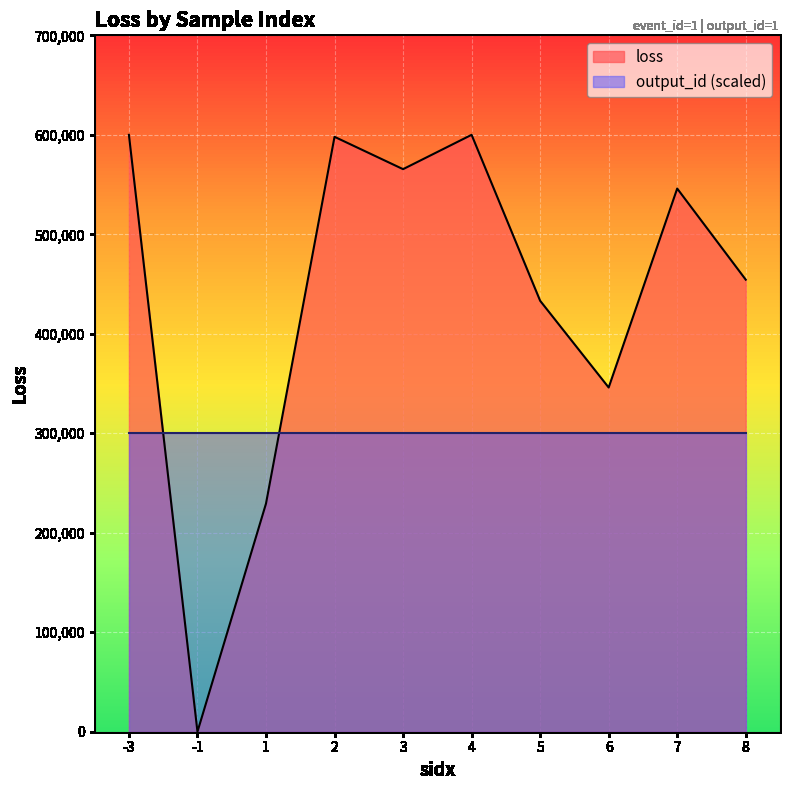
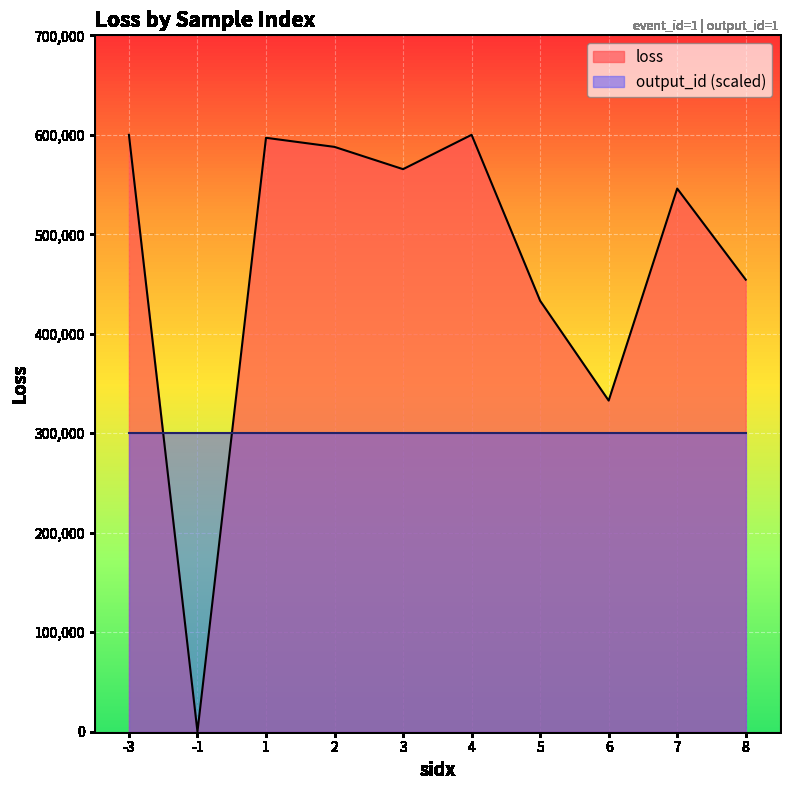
loss, 1: 230,000 -> 600,000
loss, 2: 600,000 -> 590,000
loss, 6: 350,000 -> 330,000
